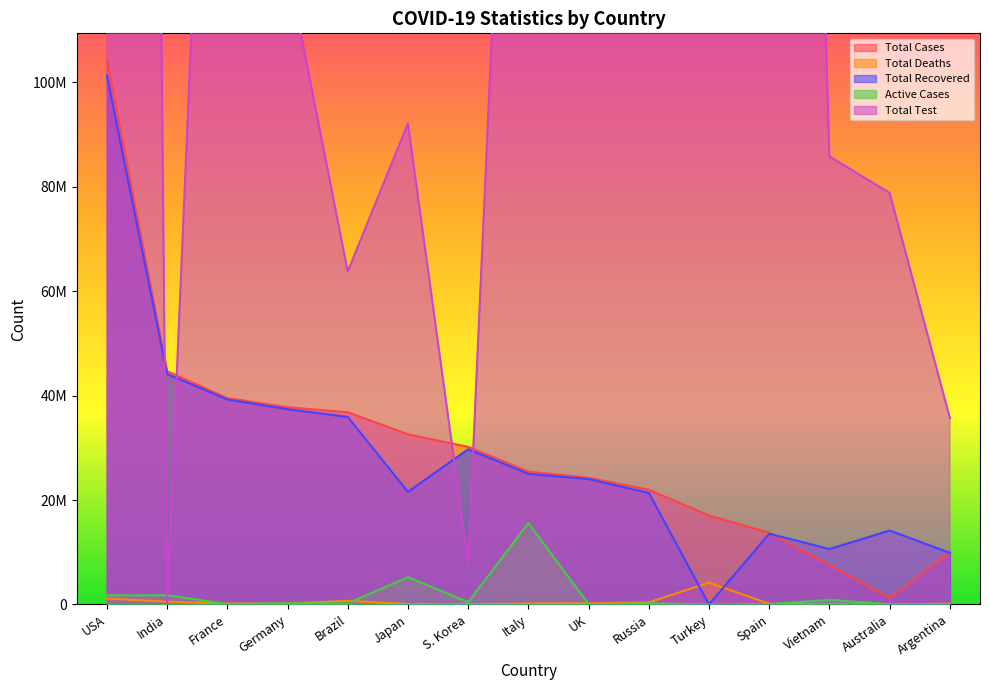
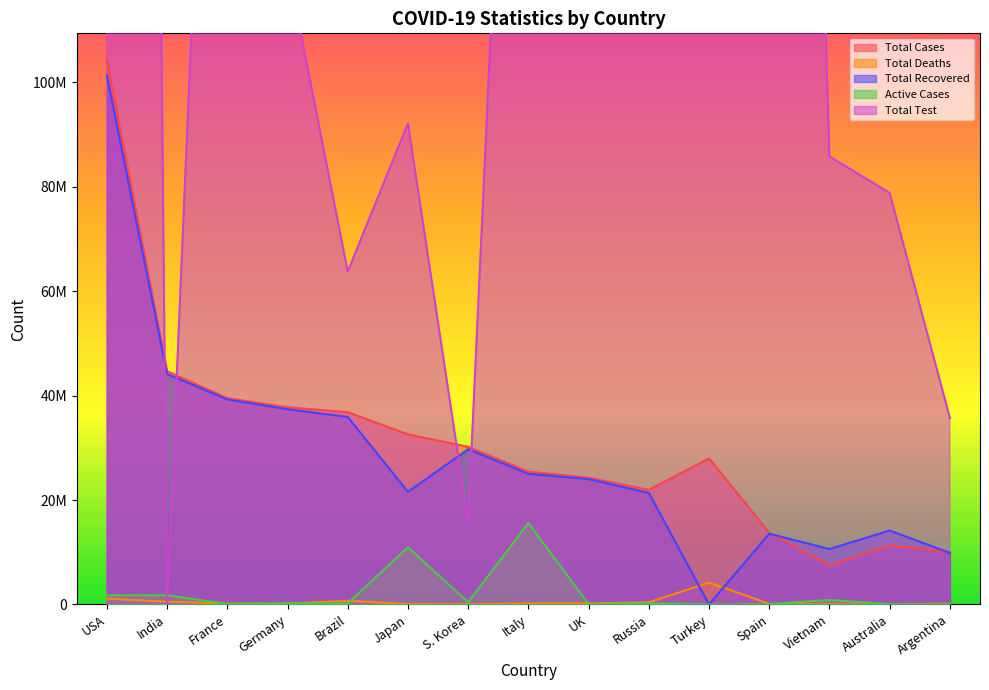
Active Cases, Japan: 5000000 -> 11000000
Total Test, S. Korea: 8000000 -> 16000000
Total Cases, Turkey: 17000000 -> 28000000
Total Cases, Australia: 1000000 -> 11000000
